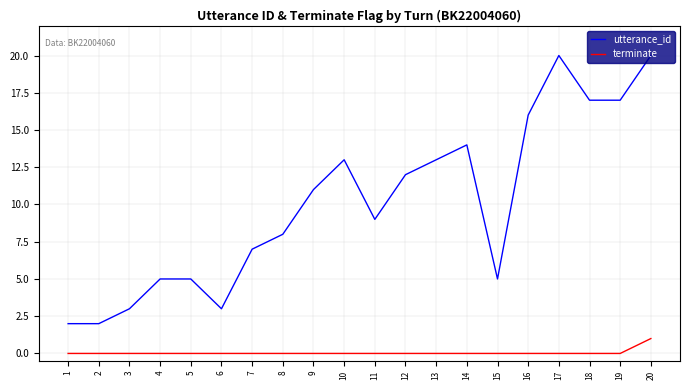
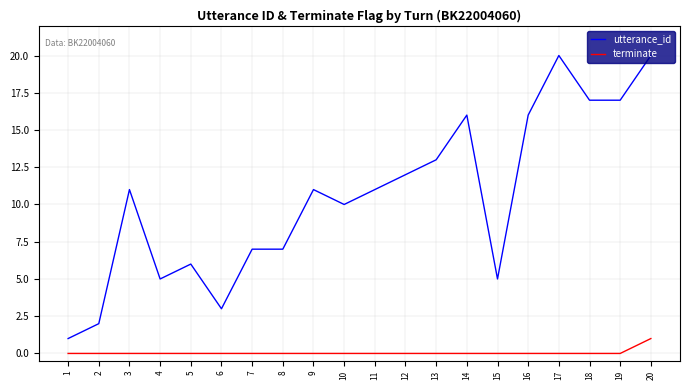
utterance_id, 1: 2 -> 1
utterance_id, 3: 3 -> 11
utterance_id, 5: 5 -> 6
utterance_id, 8: 8 -> 7
utterance_id, 10: 13 -> 10
utterance_id, 11: 9 -> 11
utterance_id, 14: 14 -> 16
